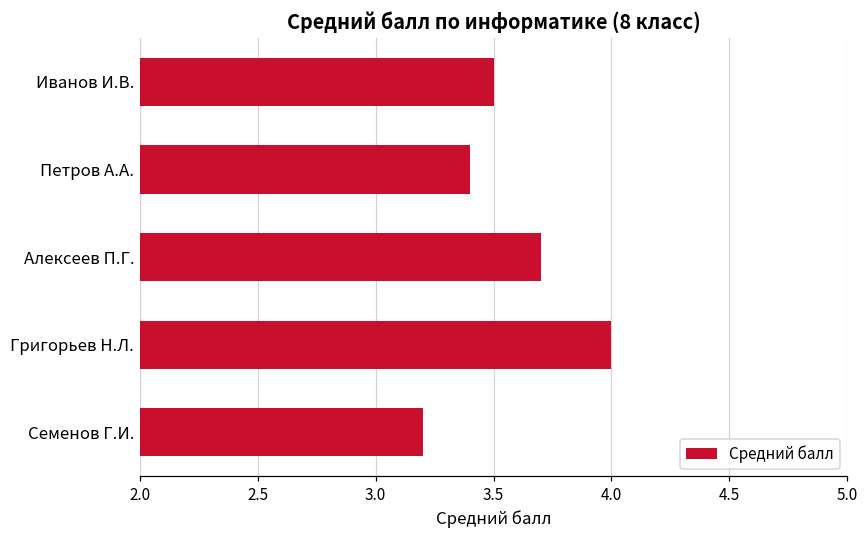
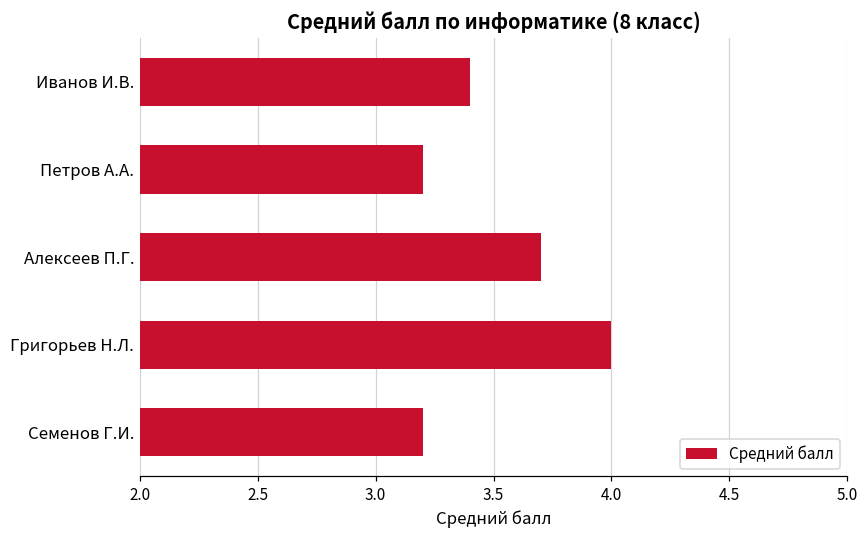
Иванов И.В.: 3.5 -> 3.4
Петров А.А.: 3.4 -> 3.2
